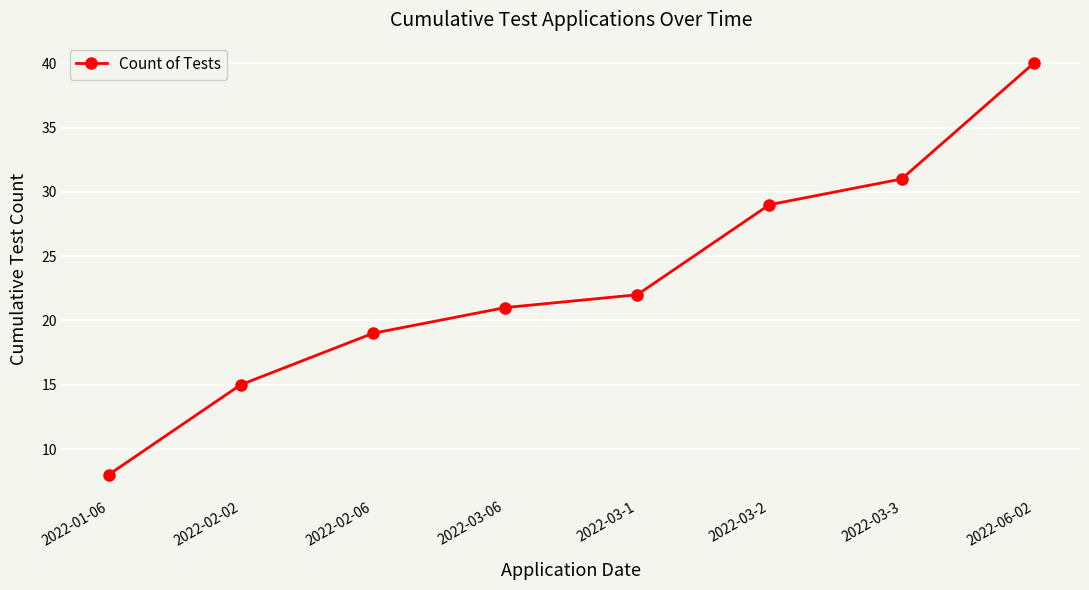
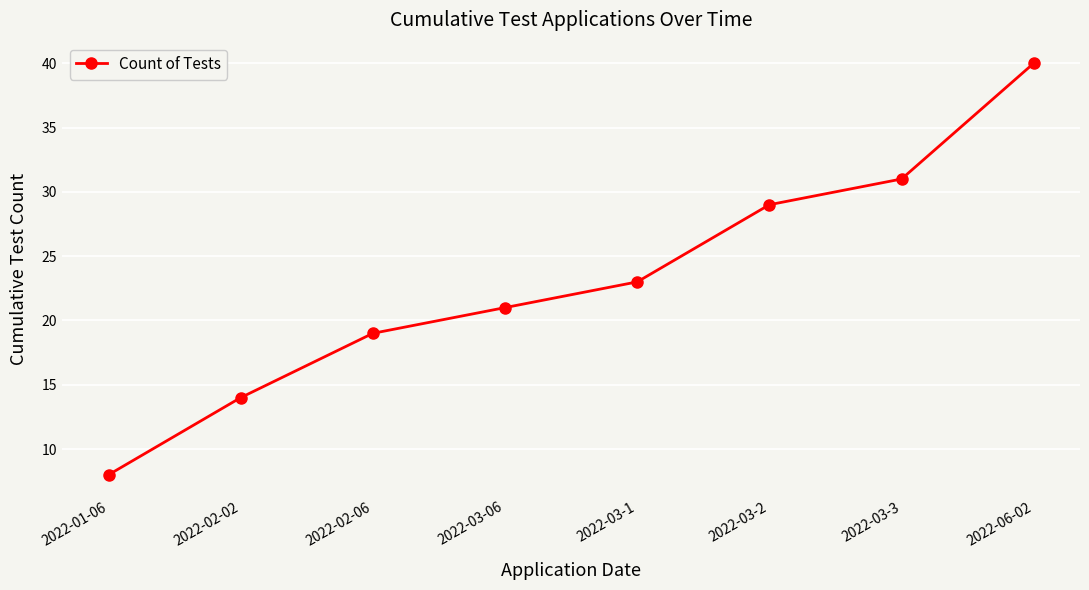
2022-02-02: 15 -> 14
2022-03-1: 22 -> 23
